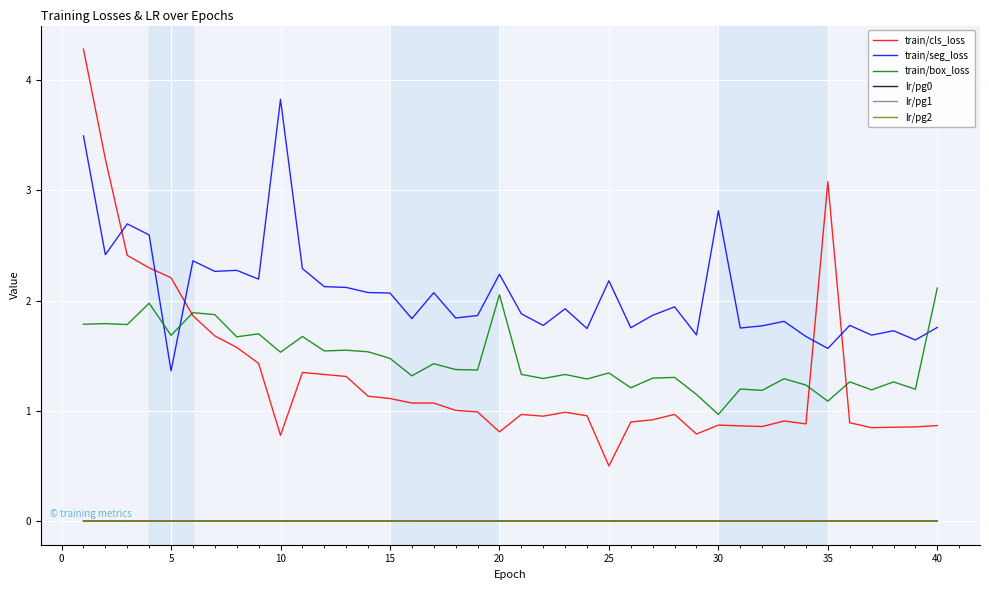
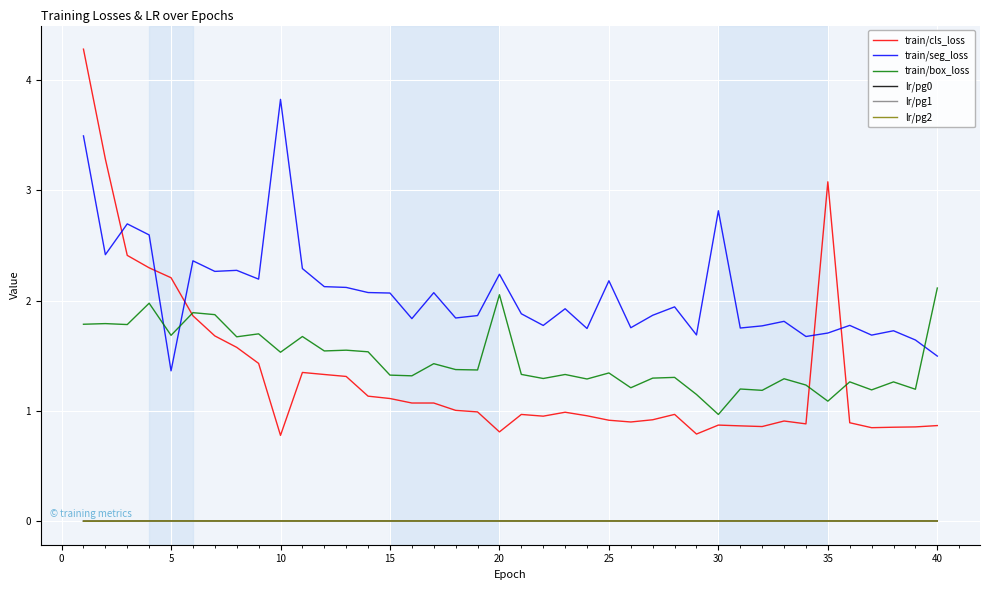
train/box_loss, 15: 1.48 -> 1.32
train/cls_loss, 25: 0.50 -> 0.92
train/seg_loss, 35: 1.57 -> 1.71
train/seg_loss, 40: 1.76 -> 1.50
